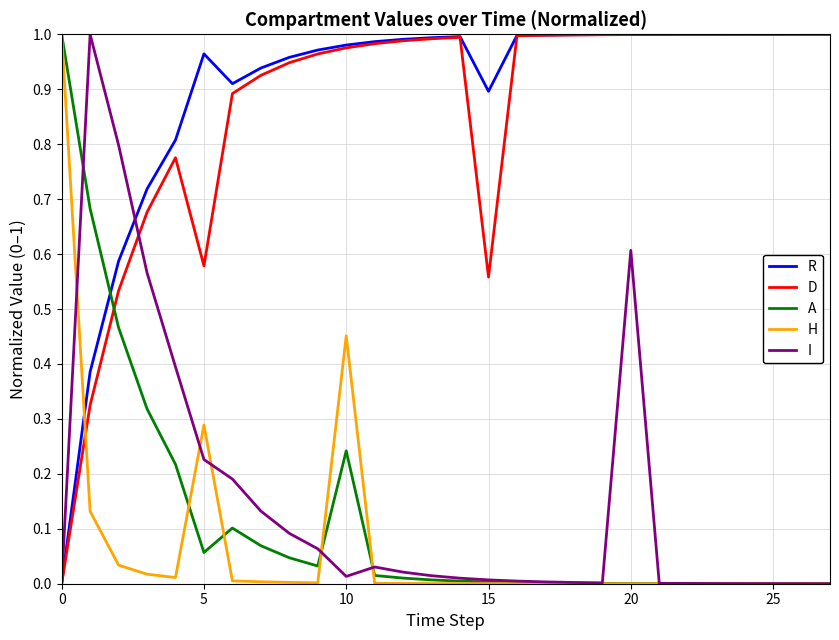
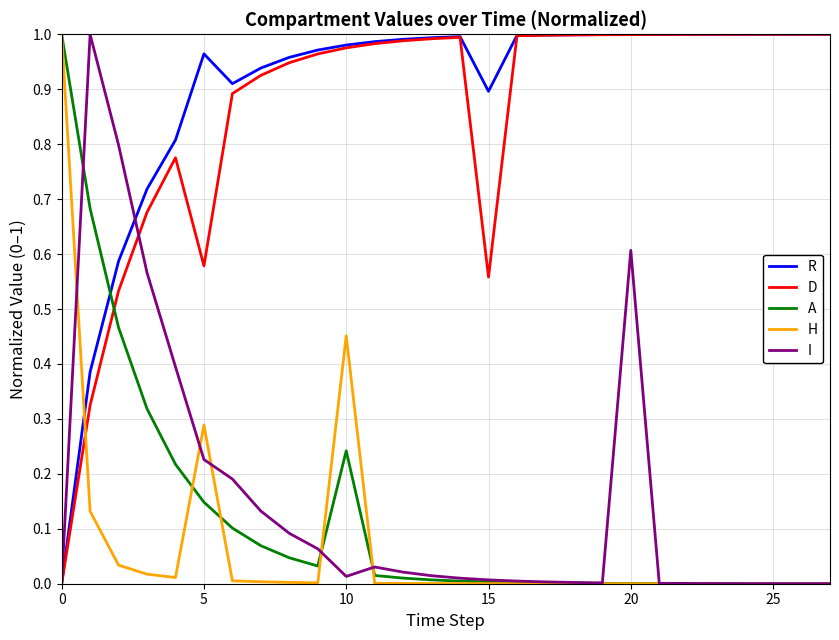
A, 5: 0.06 -> 0.15
